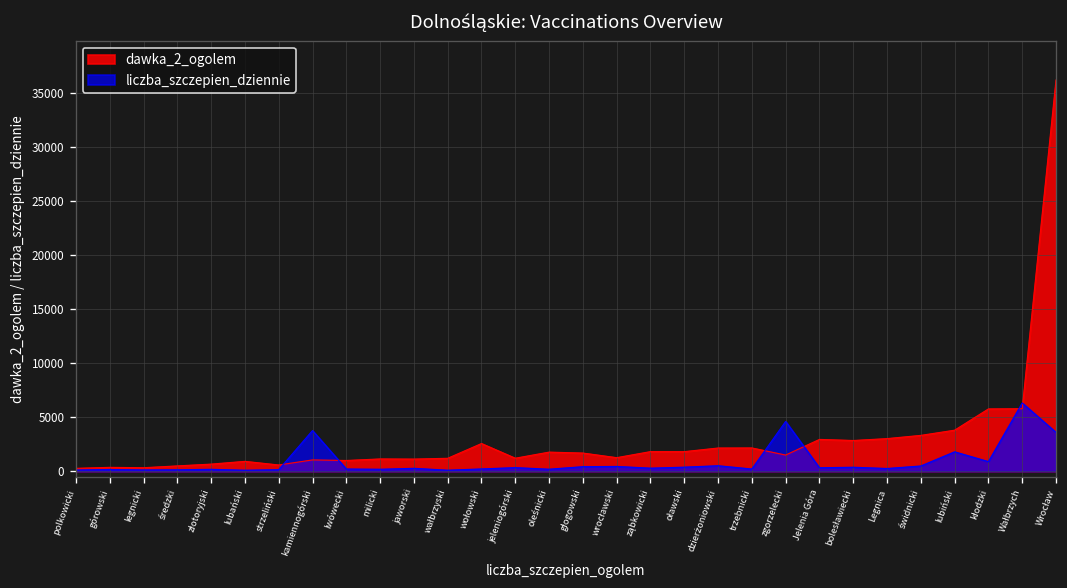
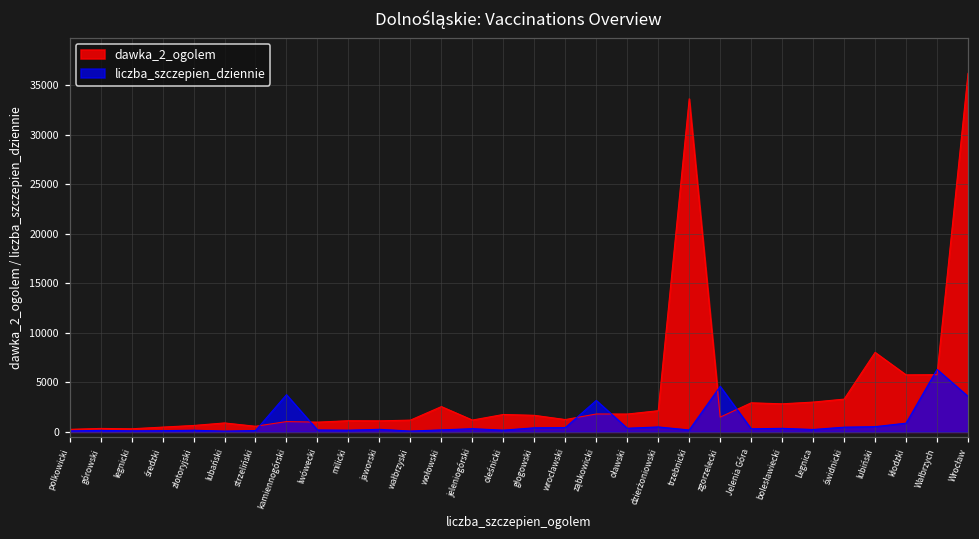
liczba_szczepien_dziennie, ząbkowicki: 0 -> 3000
dawka_2_ogolem, trzebnicki: 2000 -> 34000
dawka_2_ogolem, lubiński: 4000 -> 8000
liczba_szczepien_dziennie, lubiński: 2000 -> 1000
